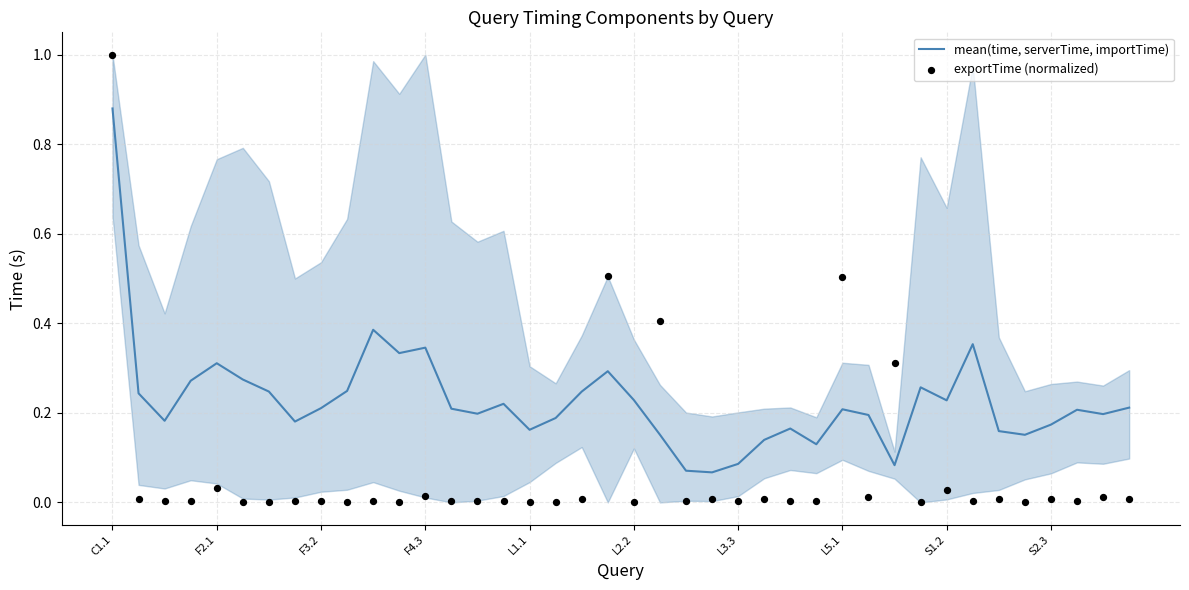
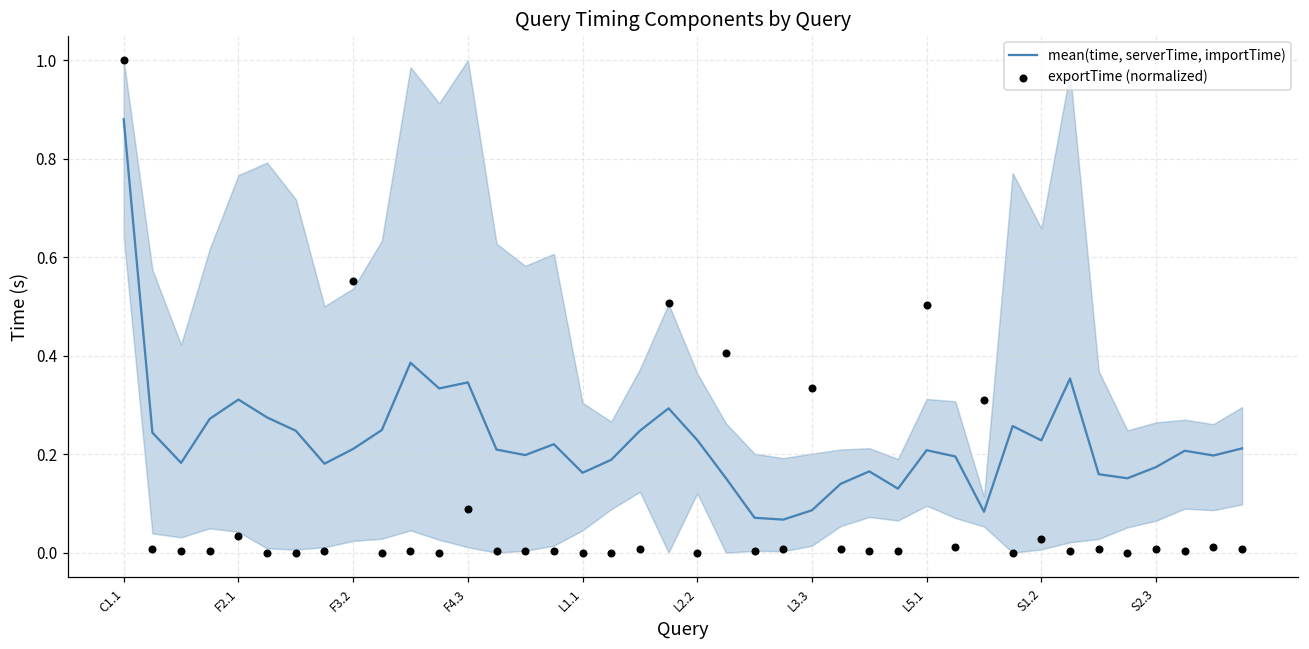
exportTime (normalized), F3.2: 0.00 -> 0.55
exportTime (normalized), F4.3: 0.02 -> 0.09
exportTime (normalized), L3.3: 0.00 -> 0.33
